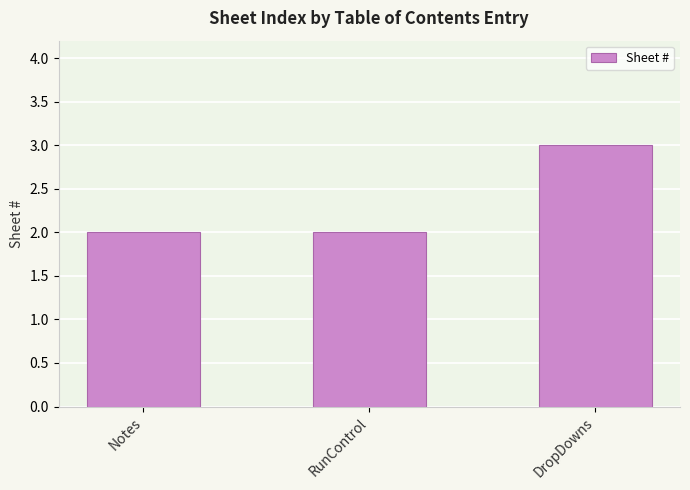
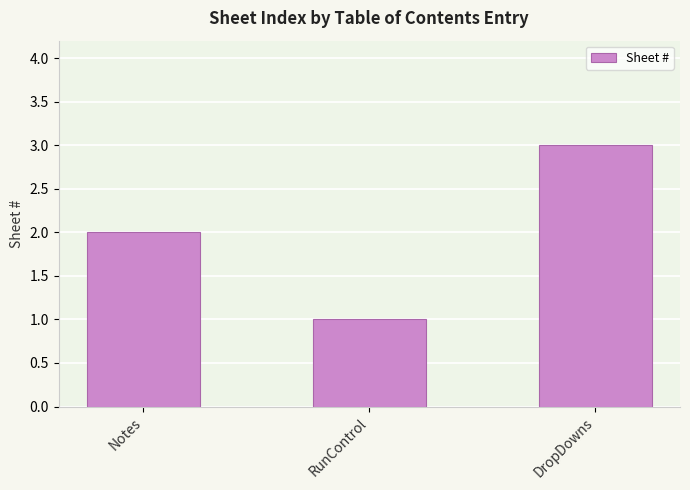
RunControl: 2 -> 1
